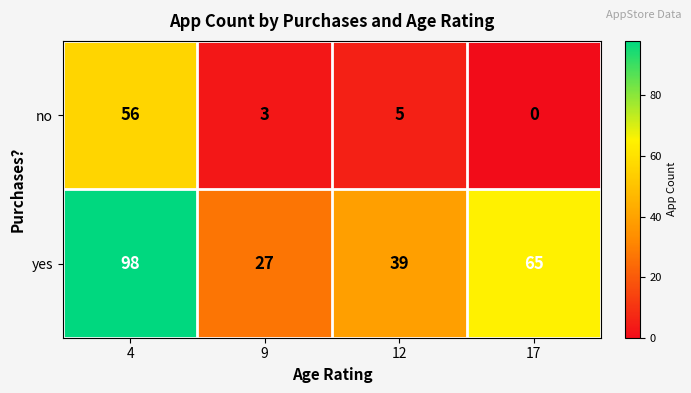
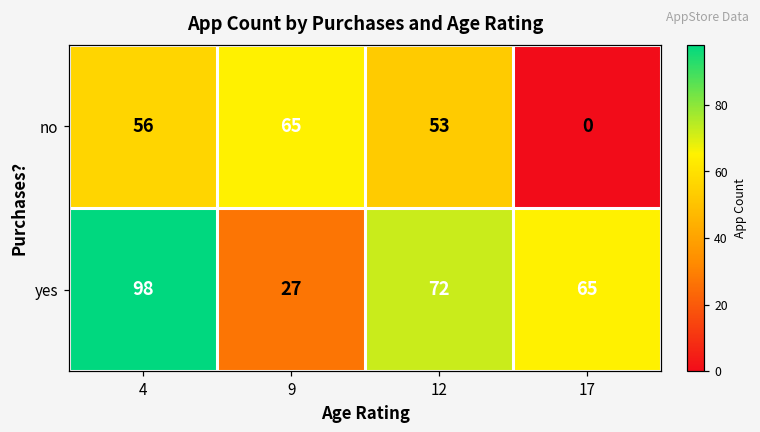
no, 9: 3 -> 65
no, 12: 5 -> 53
yes, 12: 39 -> 72
